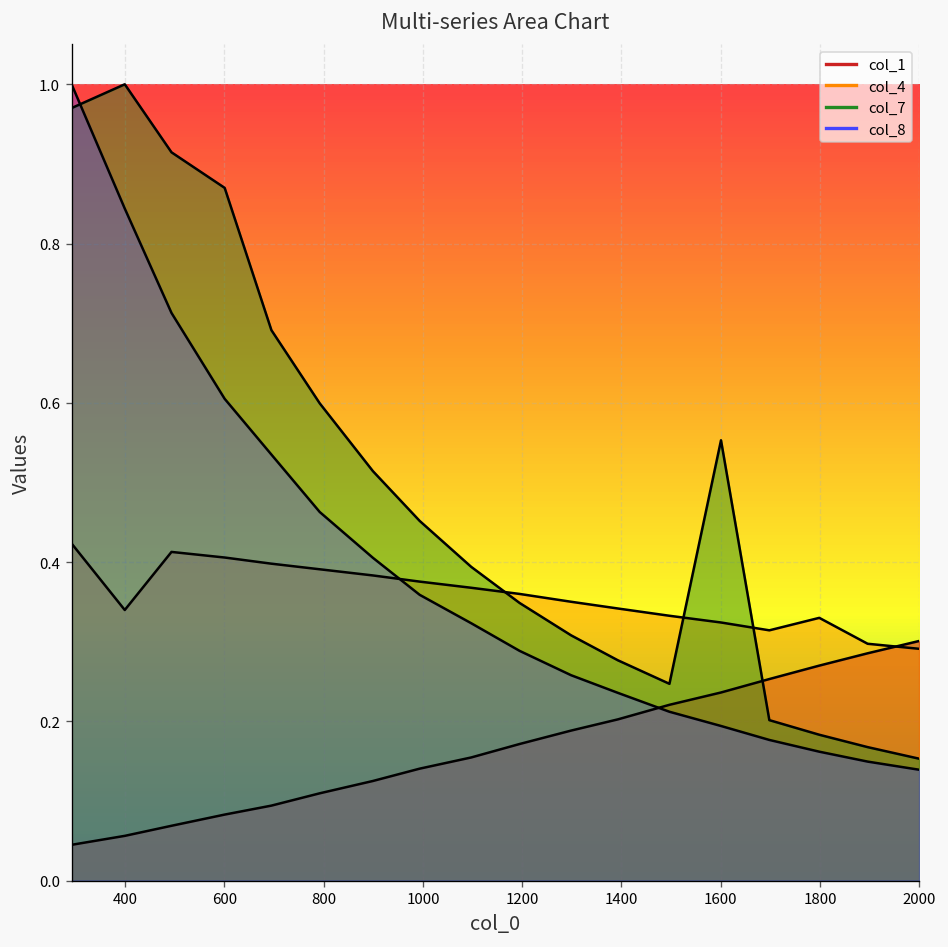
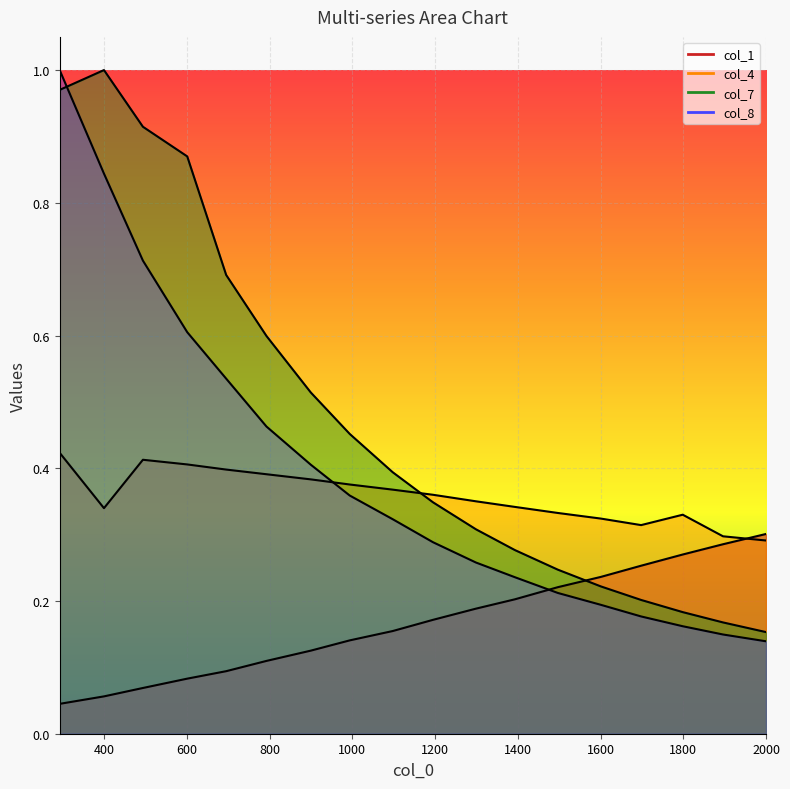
col_7, 1600: 0.55 -> 0.22
